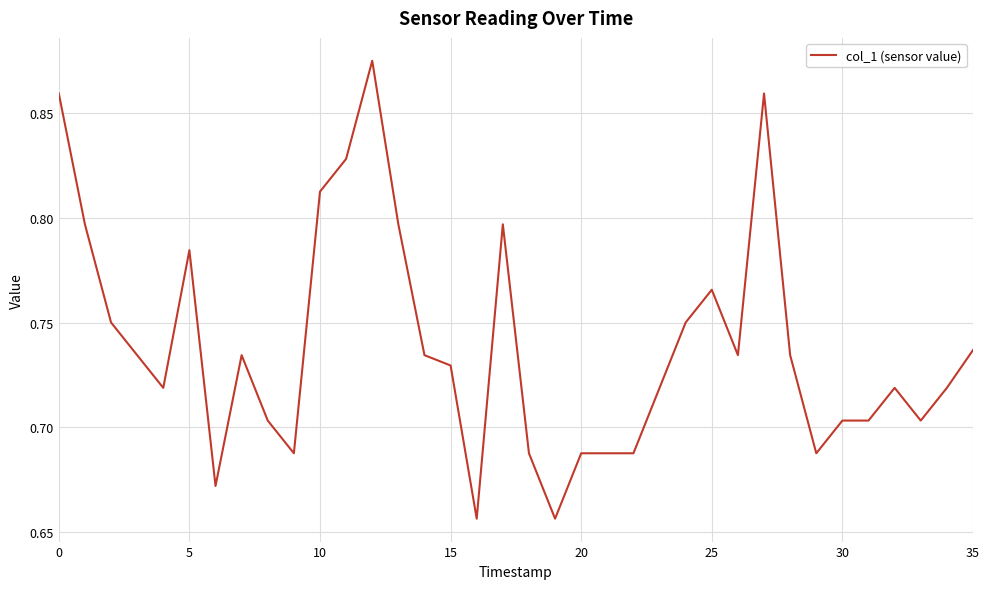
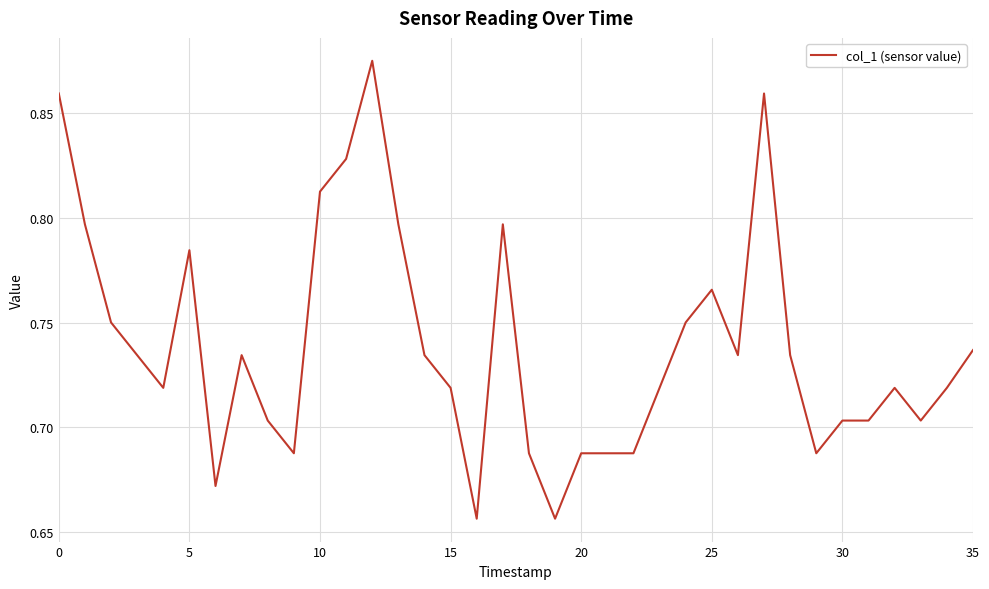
15: 0.729 -> 0.719
